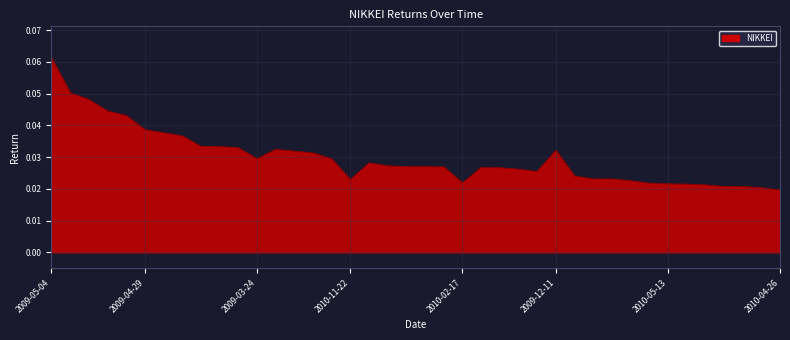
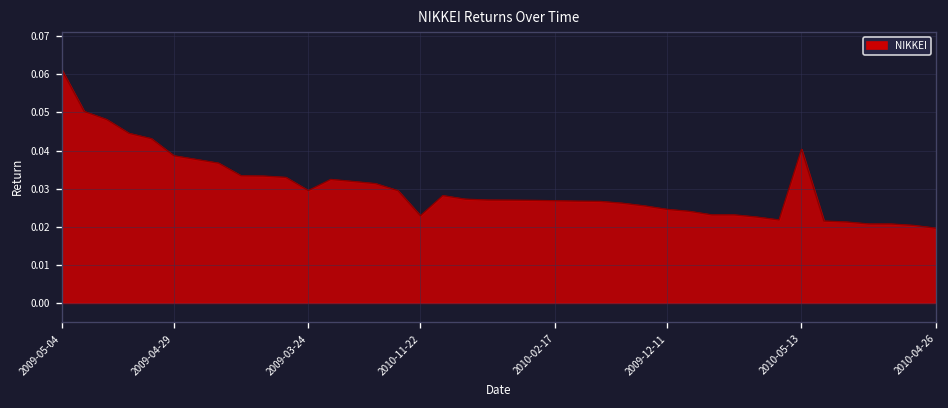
2010-02-17: 0.022 -> 0.027
2009-12-11: 0.032 -> 0.025
2010-05-13: 0.022 -> 0.040
